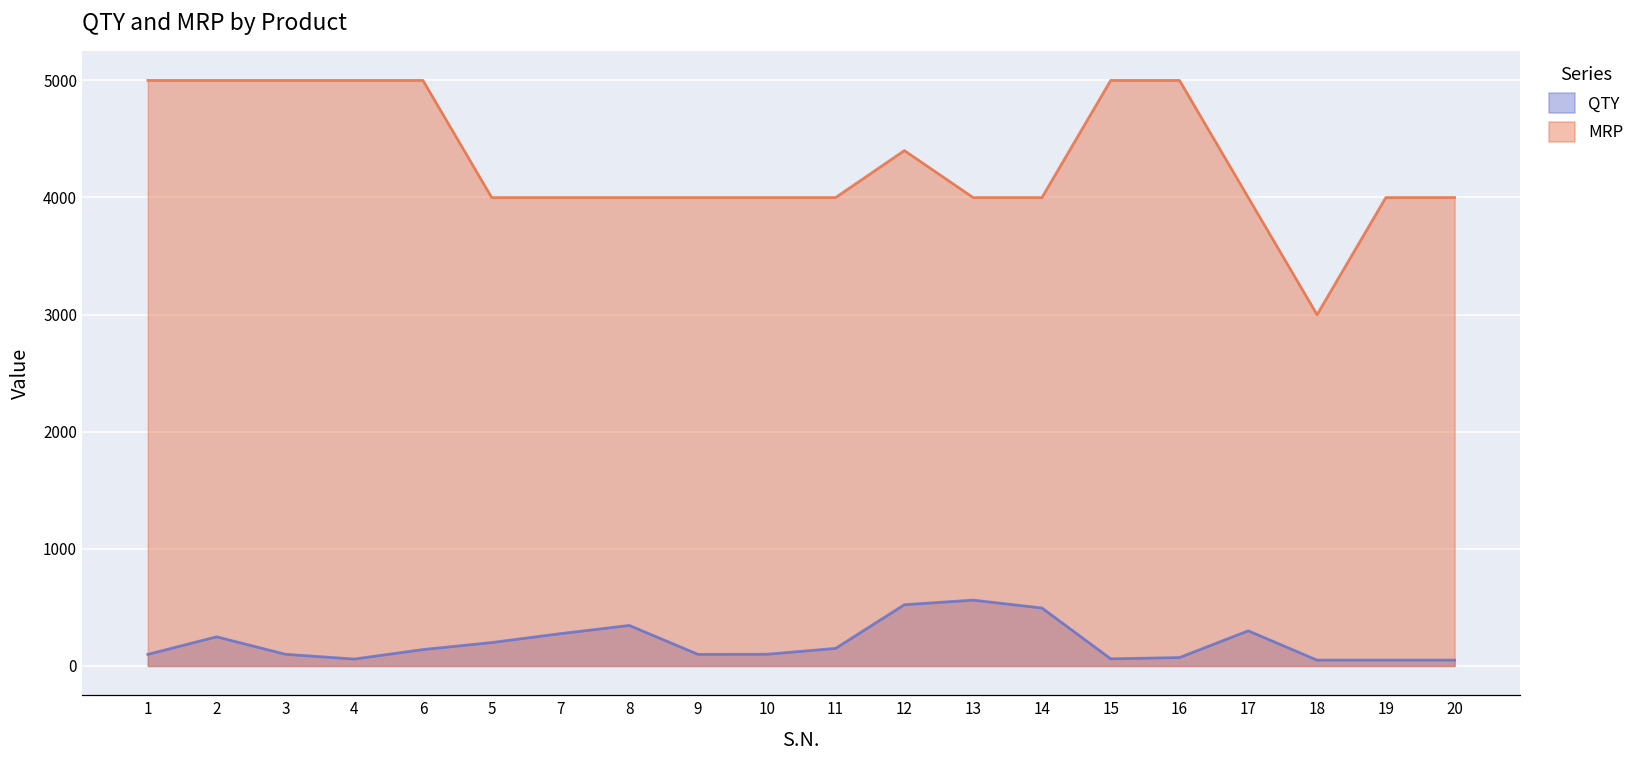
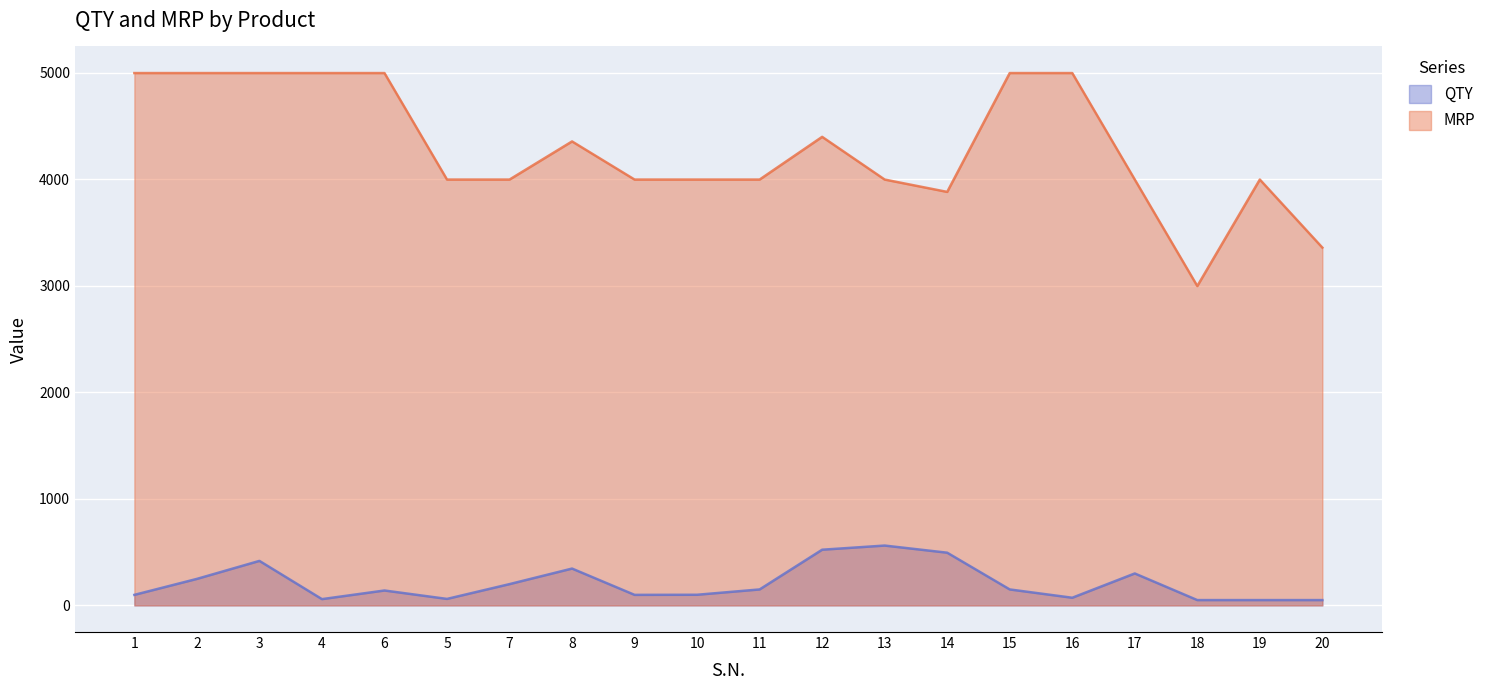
QTY, 3: 100 -> 420
QTY, 5: 200 -> 60
QTY, 7: 280 -> 200
MRP, 8: 4000 -> 4360
MRP, 14: 4000 -> 3880
QTY, 15: 60 -> 150
MRP, 20: 4000 -> 3360
